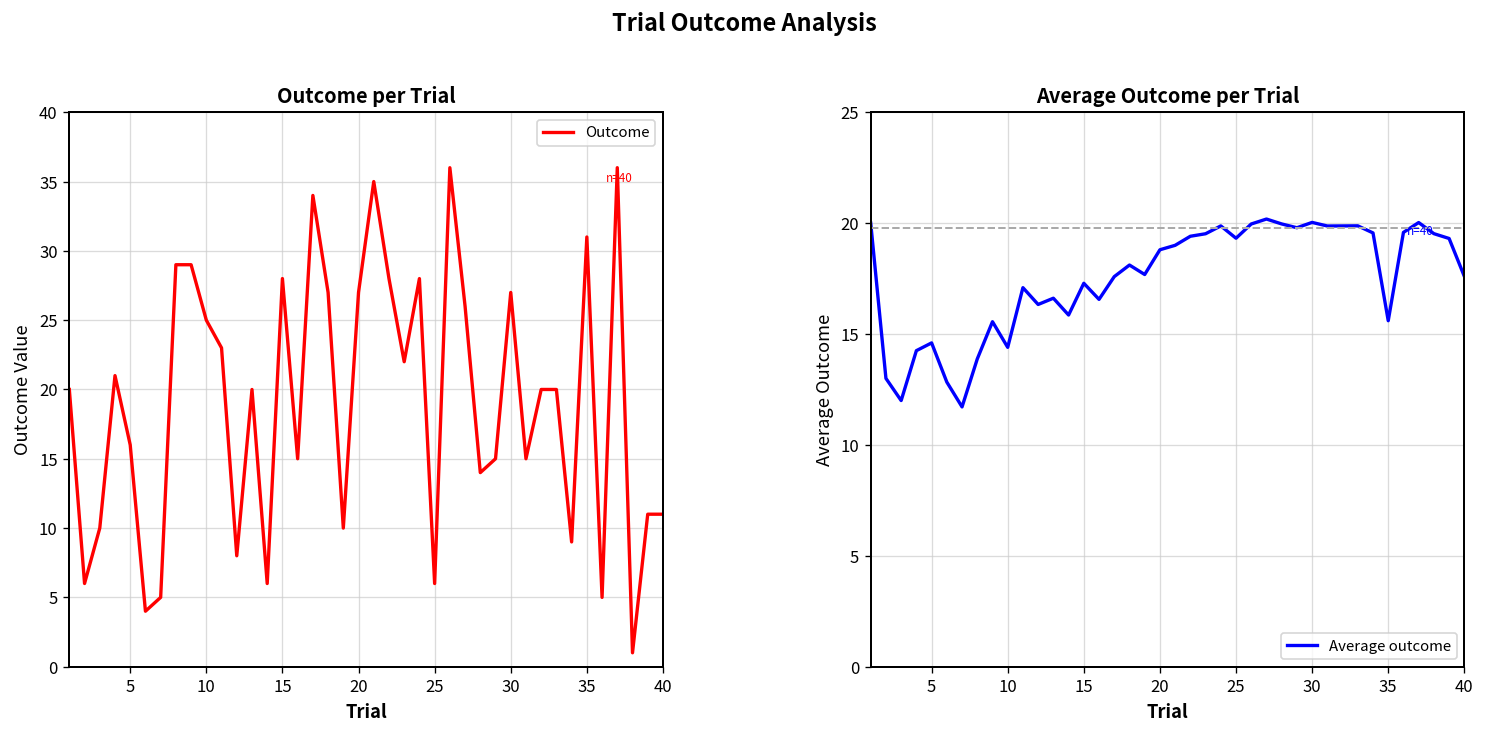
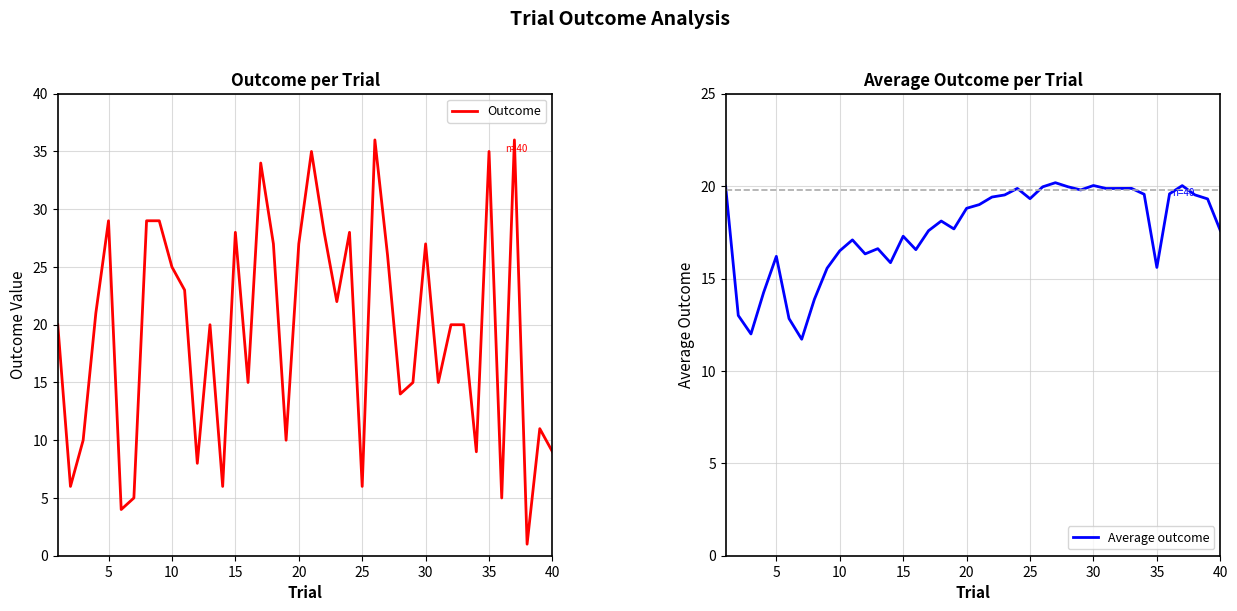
Outcome per Trial, 5: 16 -> 29
Outcome per Trial, 35: 31 -> 35
Outcome per Trial, 40: 11 -> 9
Average Outcome per Trial, 5: 14.6 -> 16.2
Average Outcome per Trial, 10: 14.4 -> 16.5
